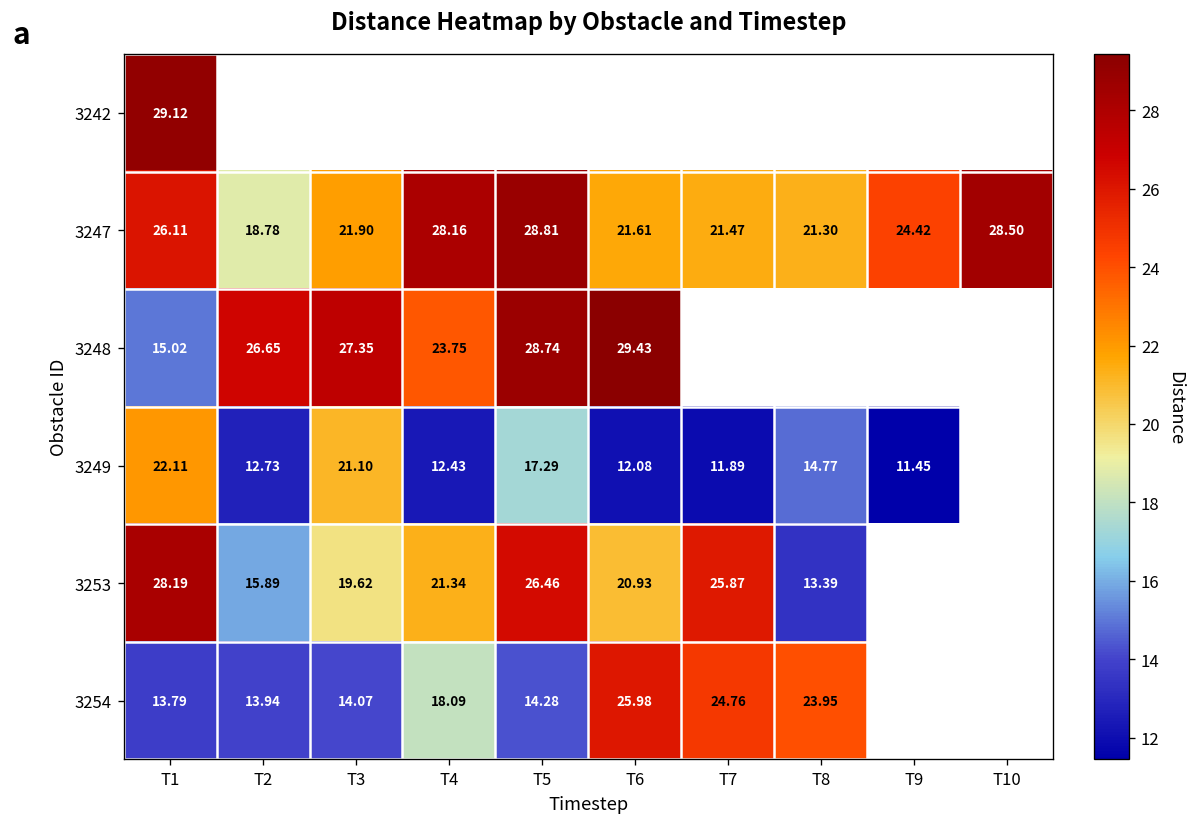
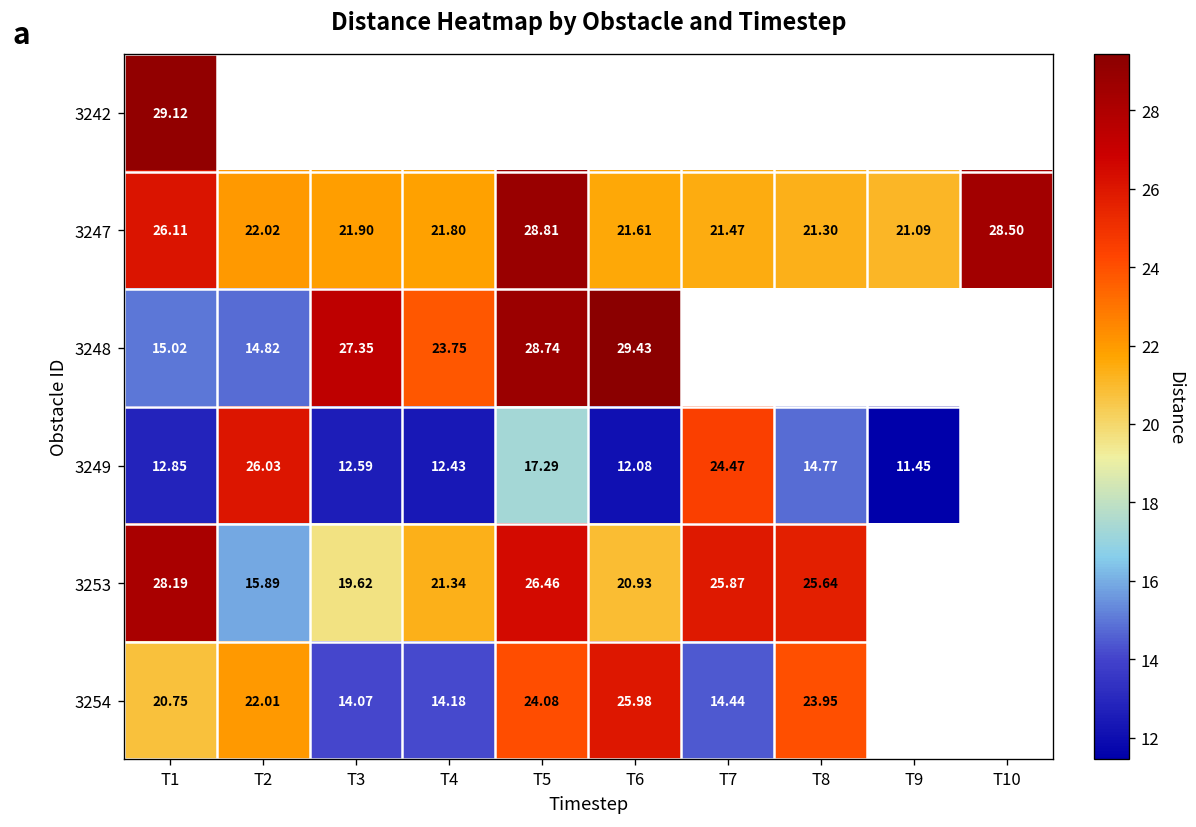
3247, T2: 18.78 -> 22.02
3247, T4: 28.16 -> 21.80
3247, T9: 24.42 -> 21.09
3248, T2: 26.65 -> 14.82
3249, T1: 22.11 -> 12.85
3249, T2: 12.73 -> 26.03
3249, T3: 21.10 -> 12.59
3249, T7: 11.89 -> 24.47
3253, T8: 13.39 -> 25.64
3254, T1: 13.79 -> 20.75
3254, T2: 13.94 -> 22.01
3254, T4: 18.09 -> 14.18
3254, T5: 14.28 -> 24.08
3254, T7: 24.76 -> 14.44
